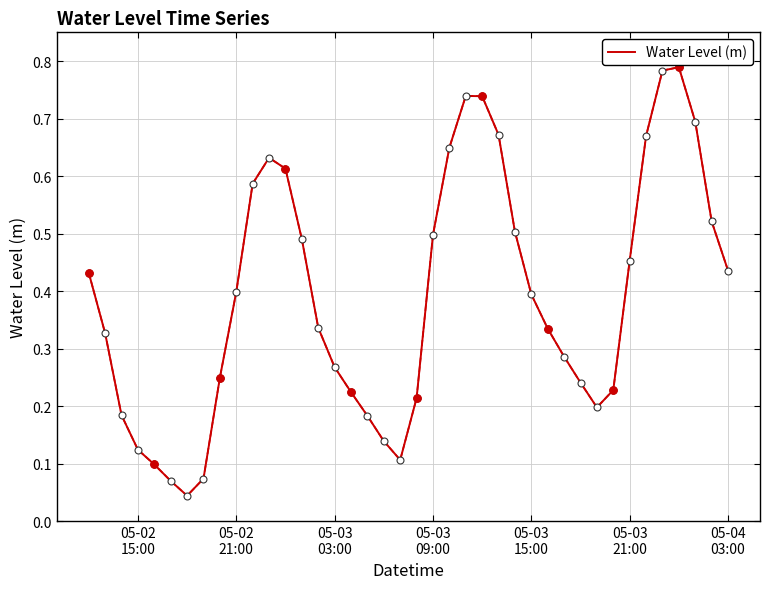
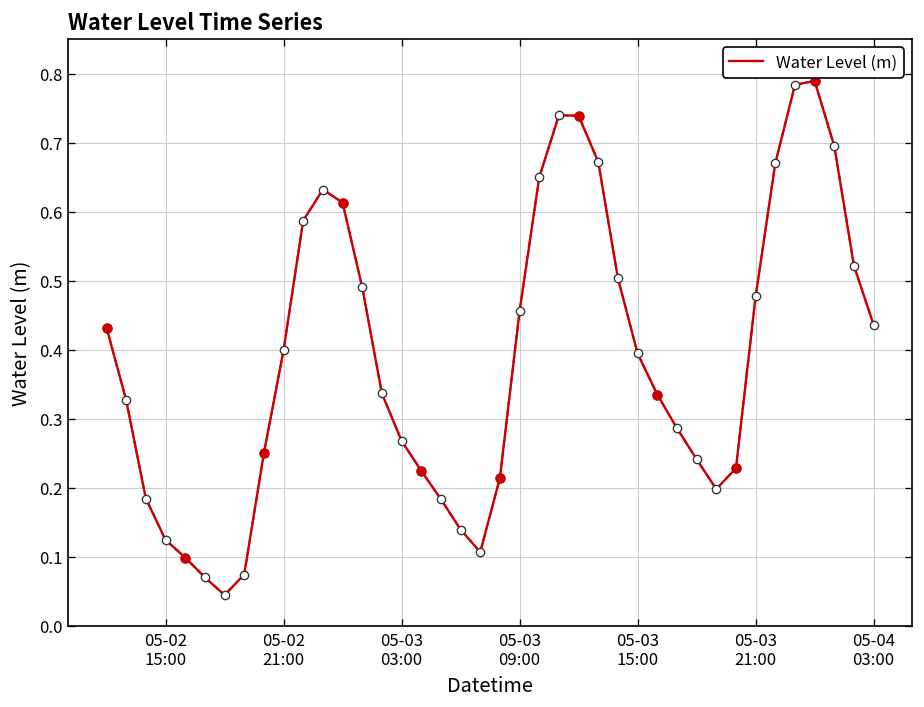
Water Level (m), 05-03 09:00: 0.50 -> 0.46
Water Level (m), 05-03 21:00: 0.45 -> 0.48
